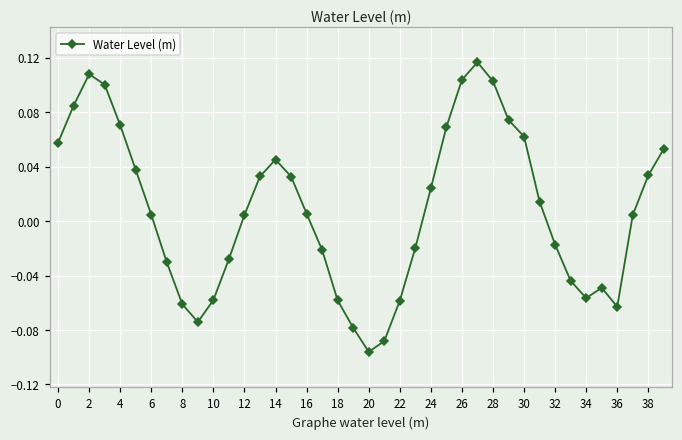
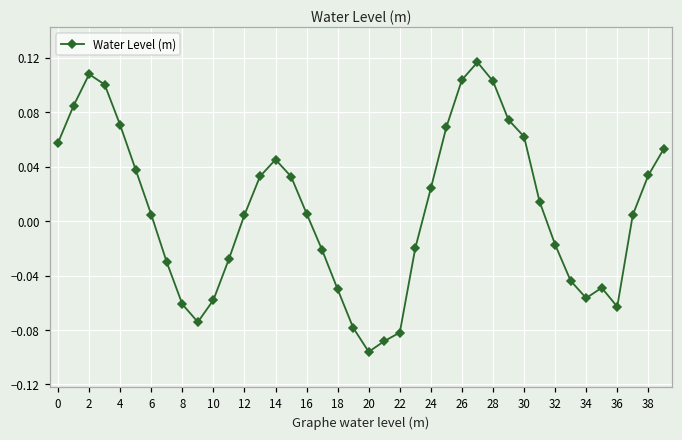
18: -0.058 -> -0.050
22: -0.059 -> -0.082
